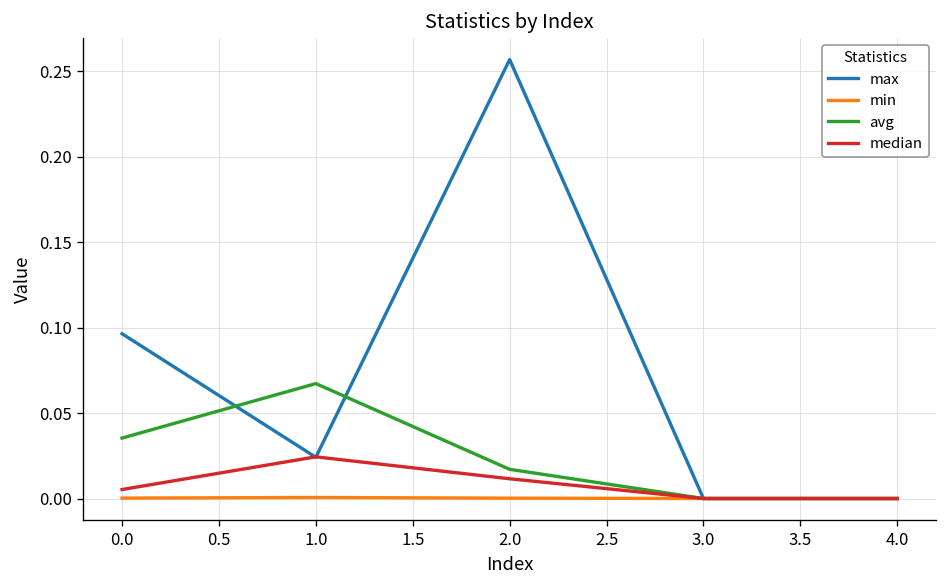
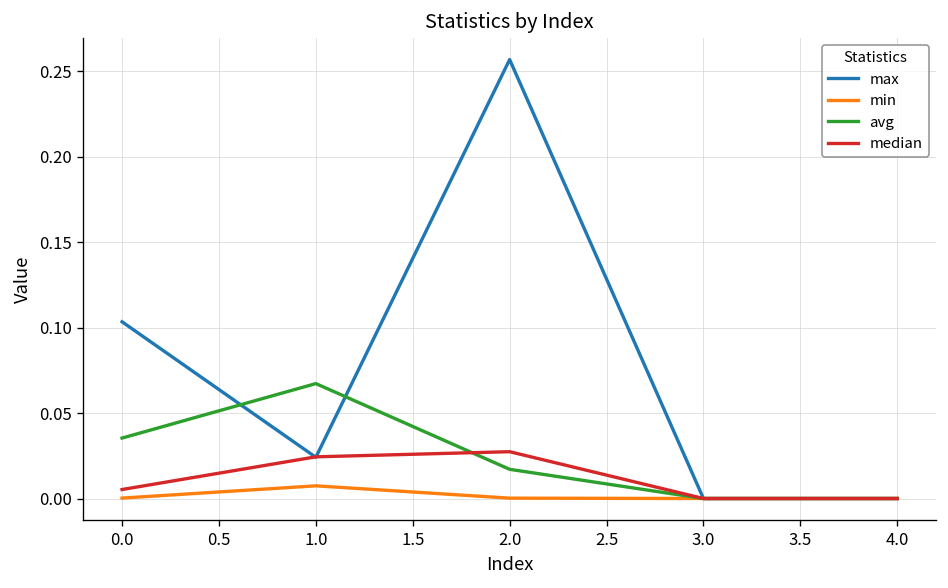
max, 0.0: 0.096 -> 0.103
min, 1.0: 0.001 -> 0.007
median, 2.0: 0.012 -> 0.027
